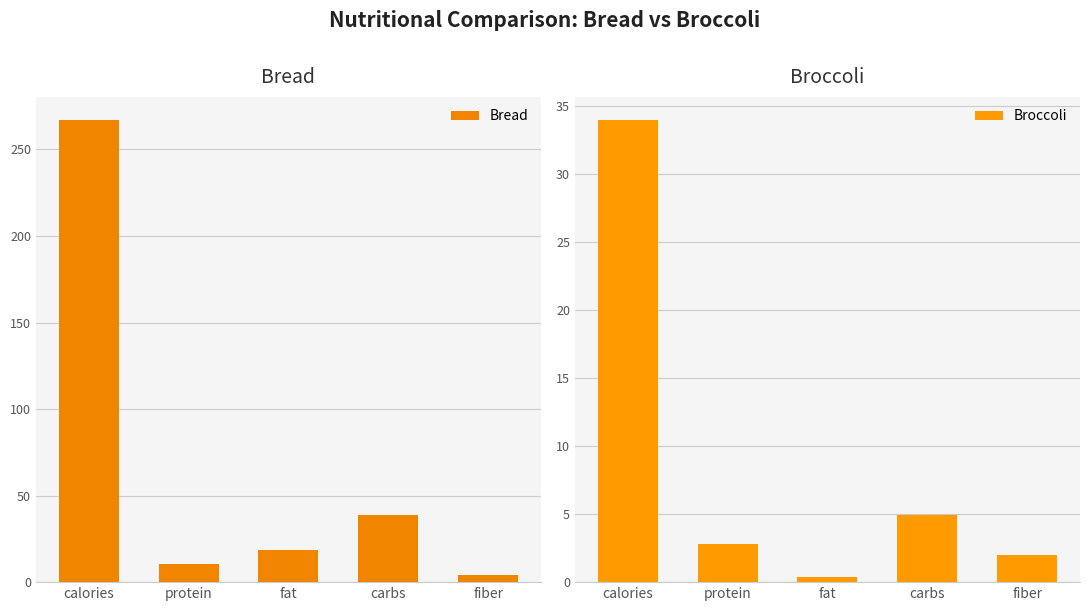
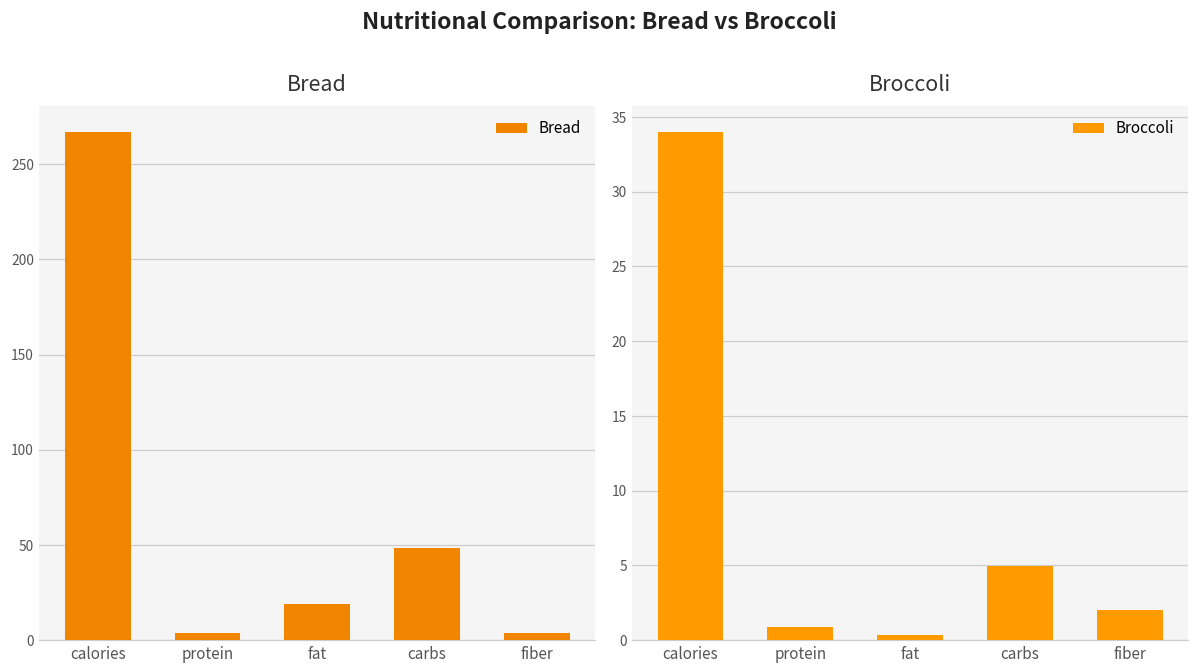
Bread, protein: 11 -> 4
Bread, carbs: 39 -> 49
Broccoli, protein: 2.8 -> 0.9
